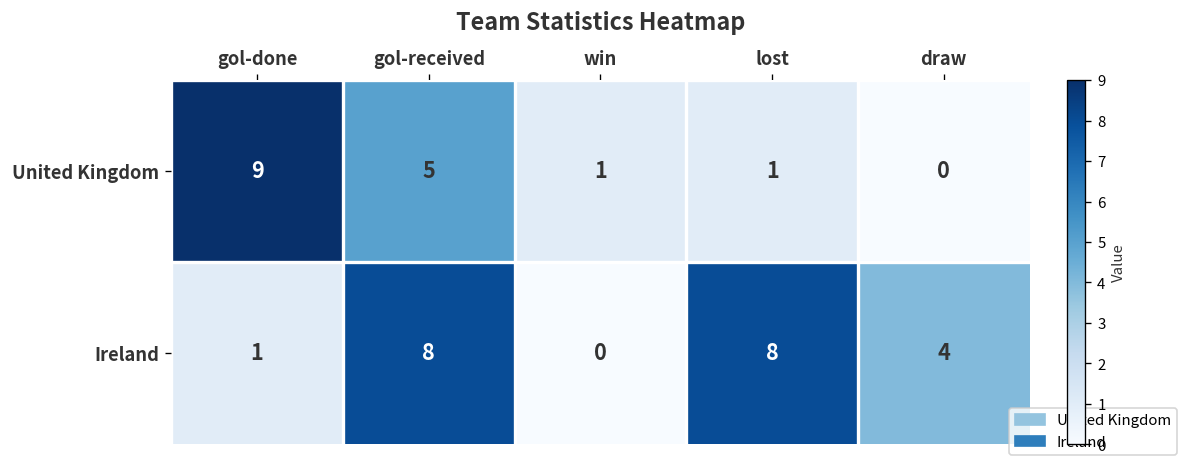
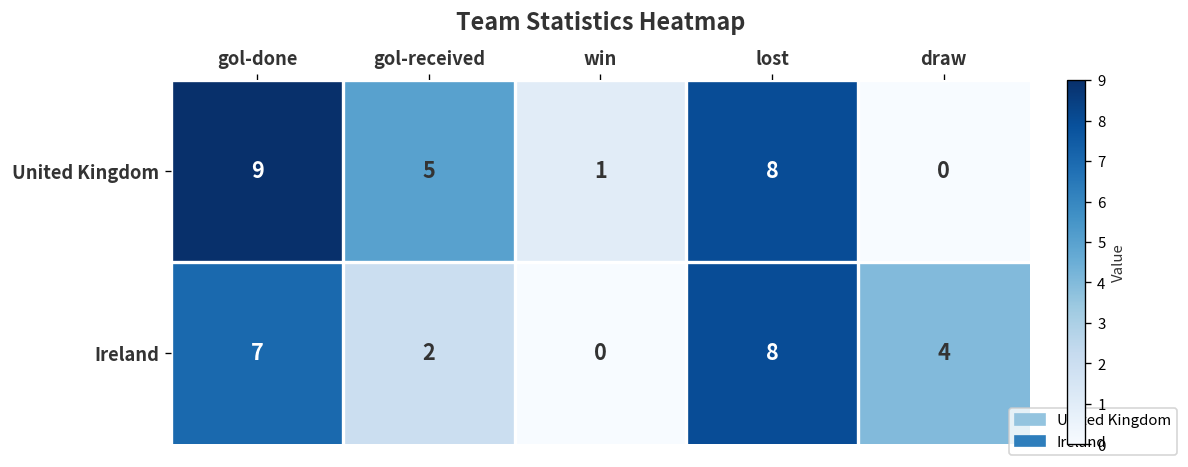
United Kingdom, lost: 1 -> 8
Ireland, gol-done: 1 -> 7
Ireland, gol-received: 8 -> 2
